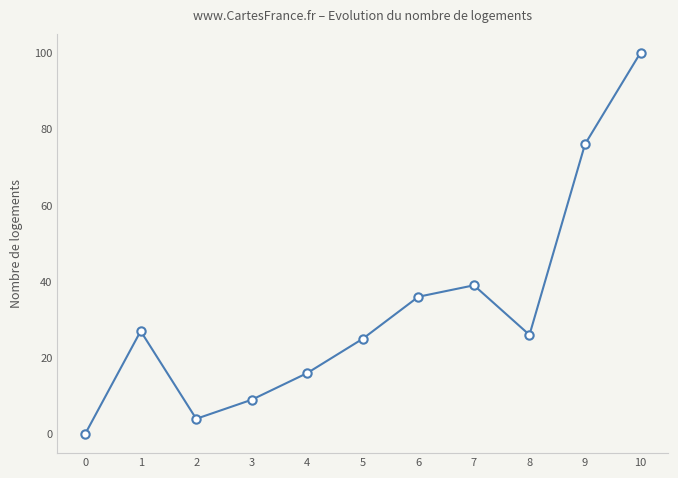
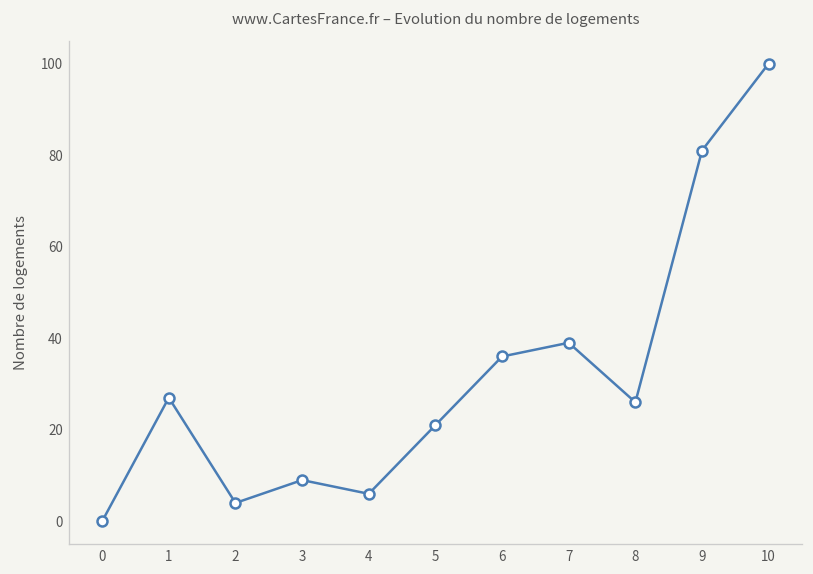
4: 16 -> 6
5: 25 -> 21
9: 76 -> 81
